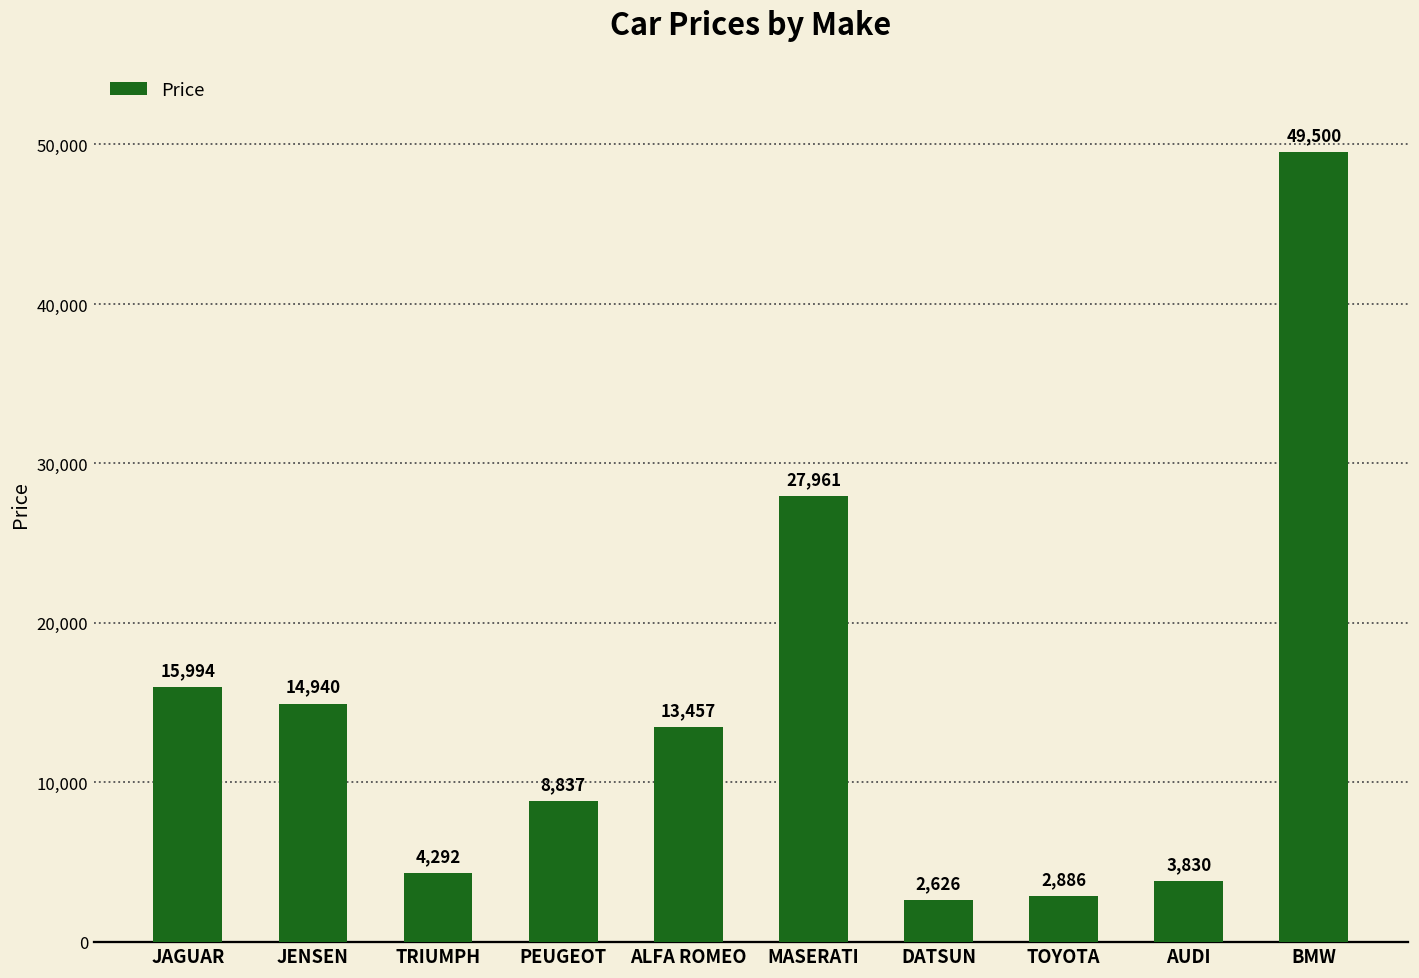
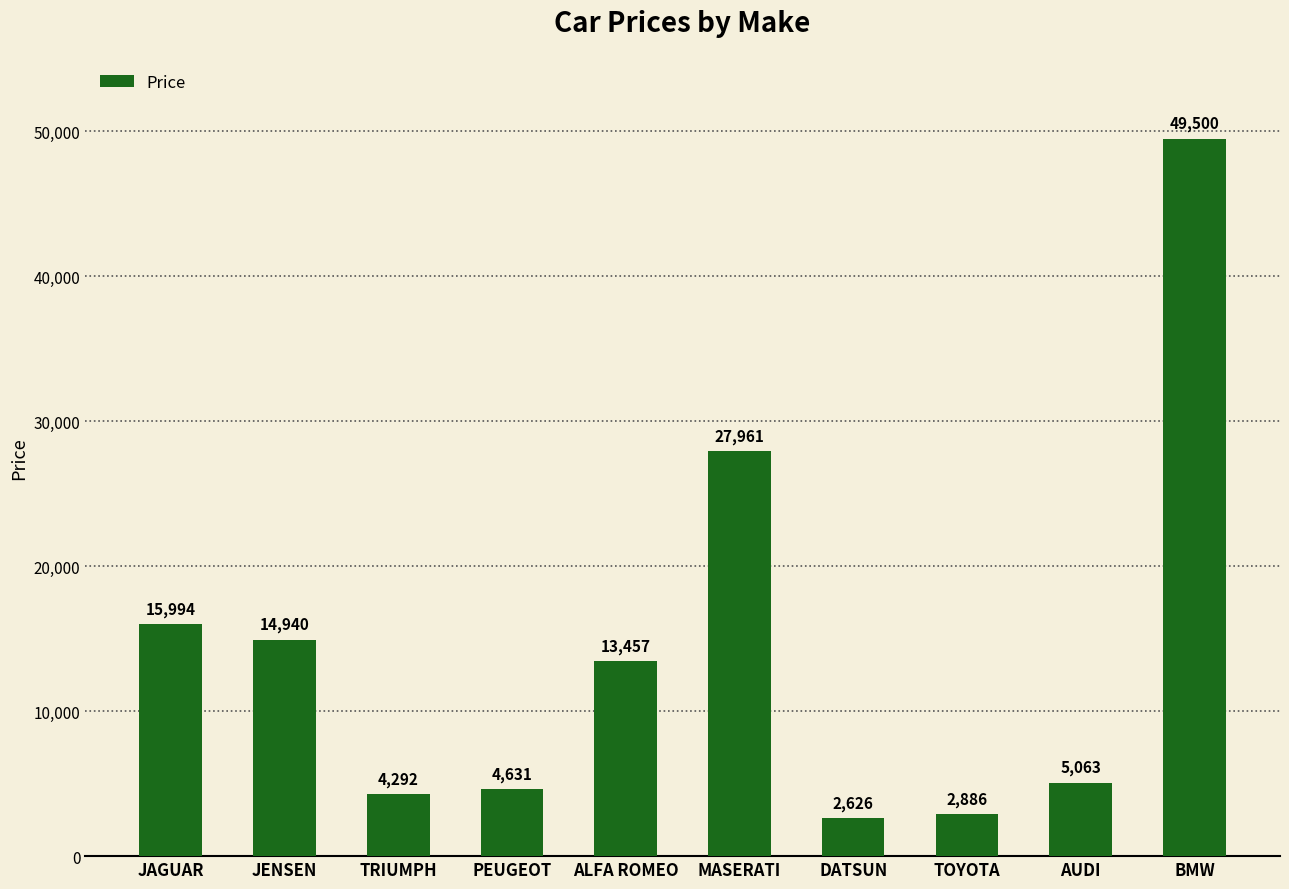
PEUGEOT: 8,837 -> 4,631
AUDI: 3,830 -> 5,063
